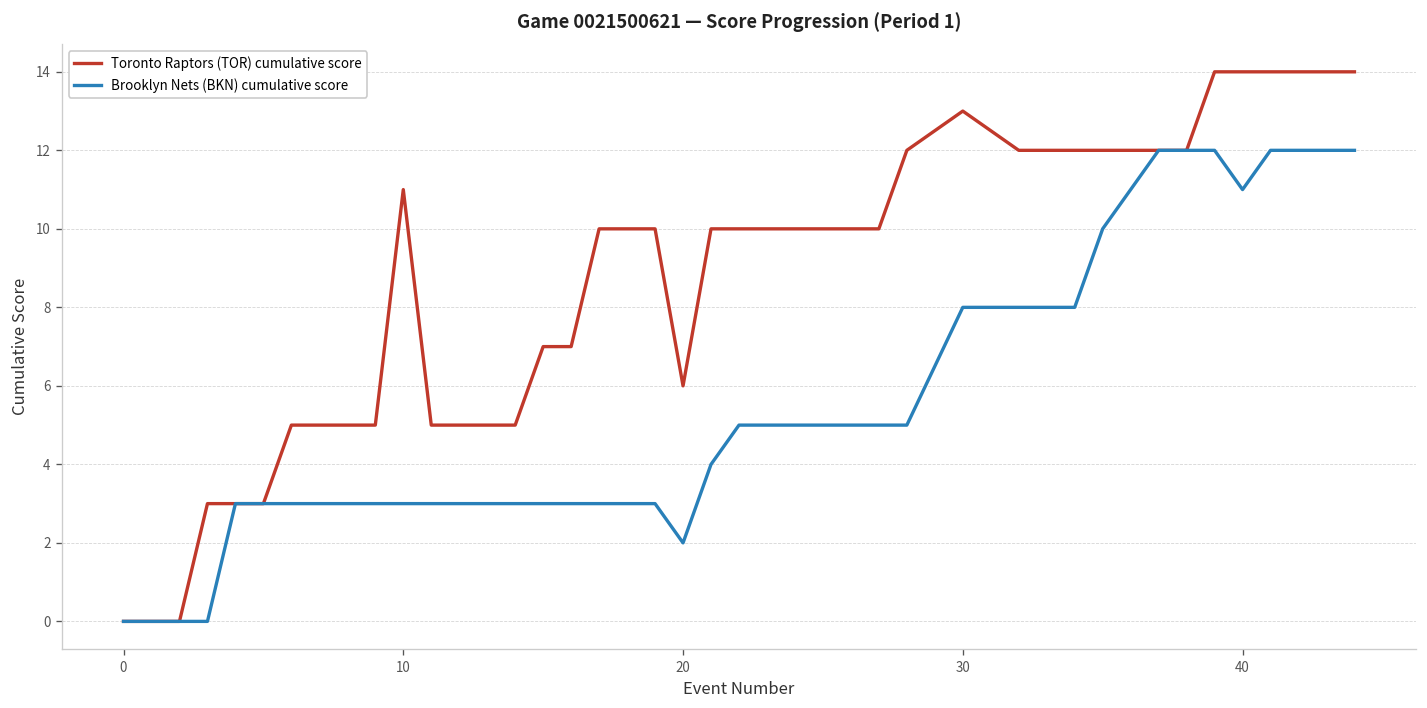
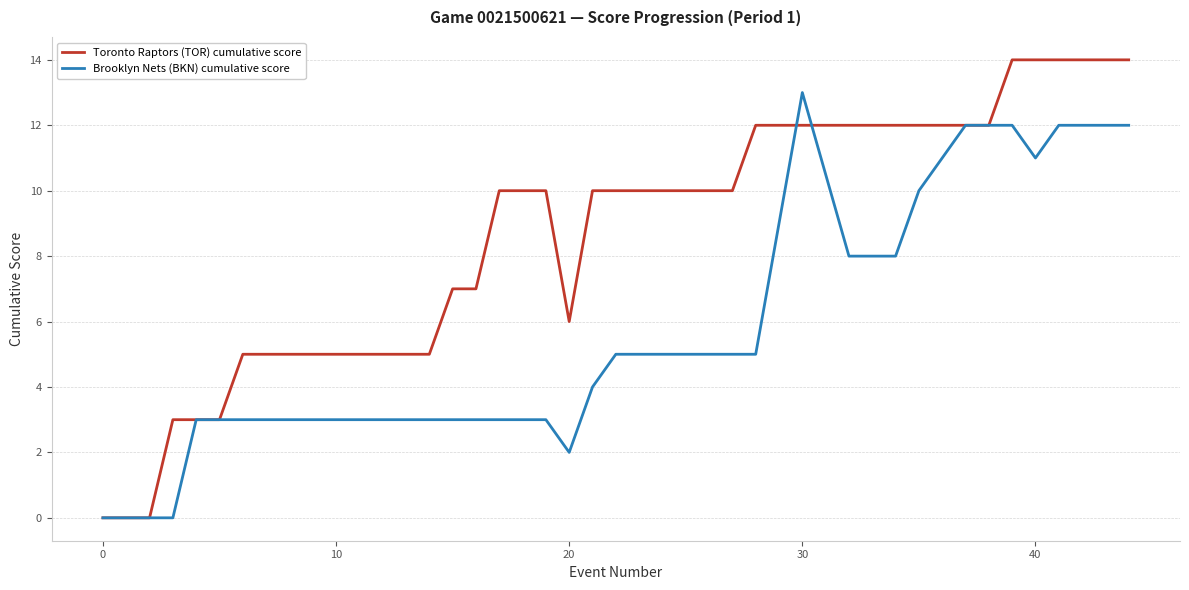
Toronto Raptors (TOR) cumulative score, 10: 11 -> 5
Toronto Raptors (TOR) cumulative score, 30: 13 -> 12
Brooklyn Nets (BKN) cumulative score, 30: 8 -> 13
